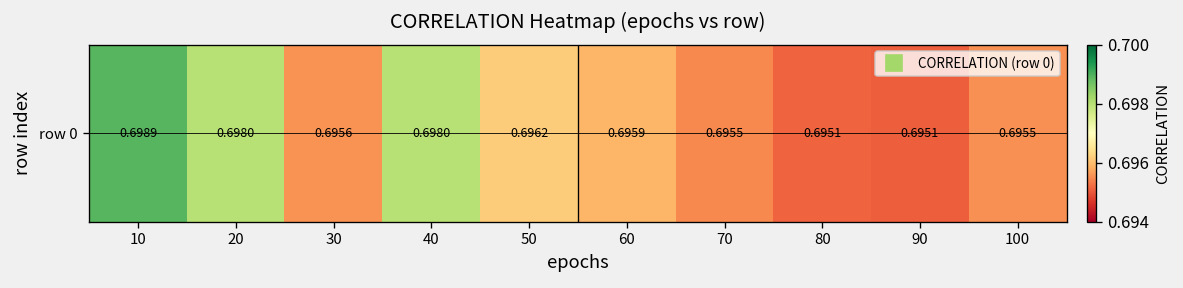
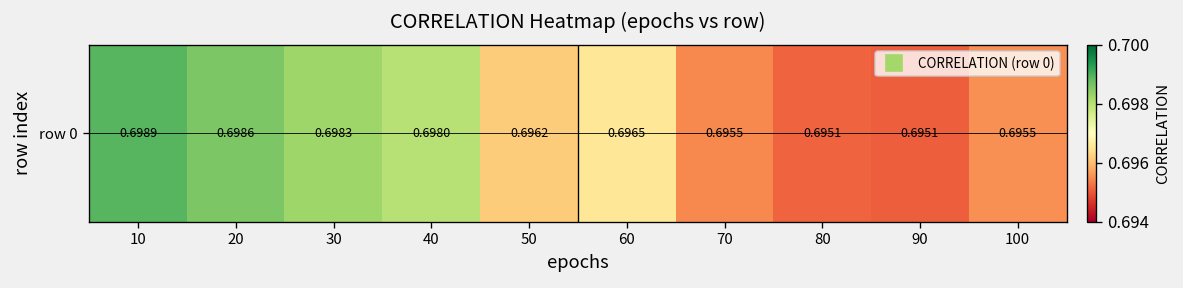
row 0, 20: 0.6980 -> 0.6986
row 0, 30: 0.6956 -> 0.6983
row 0, 60: 0.6959 -> 0.6965
